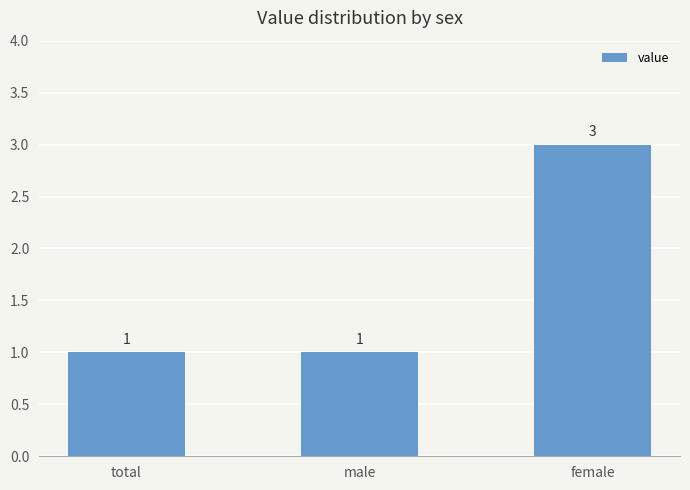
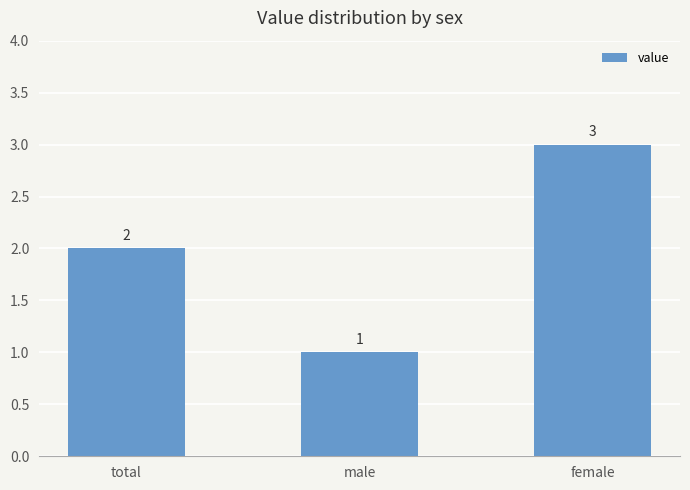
total: 1 -> 2
